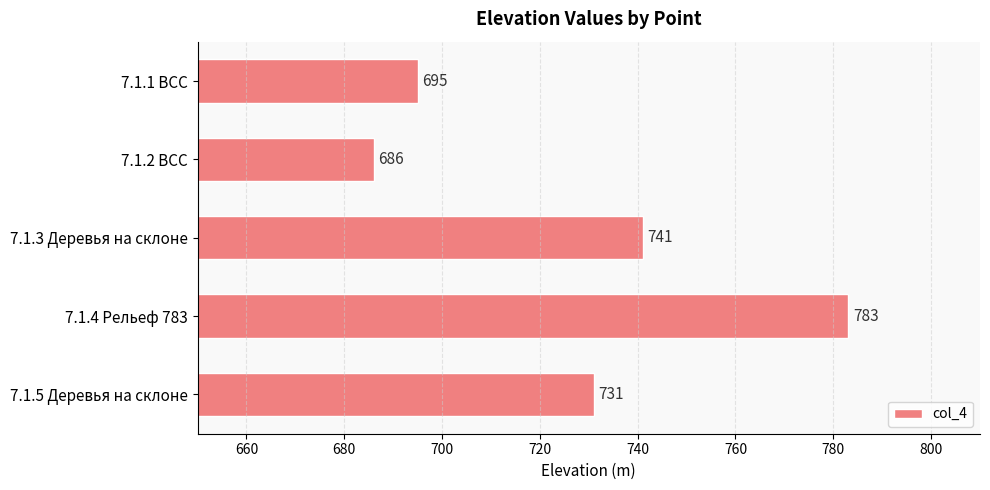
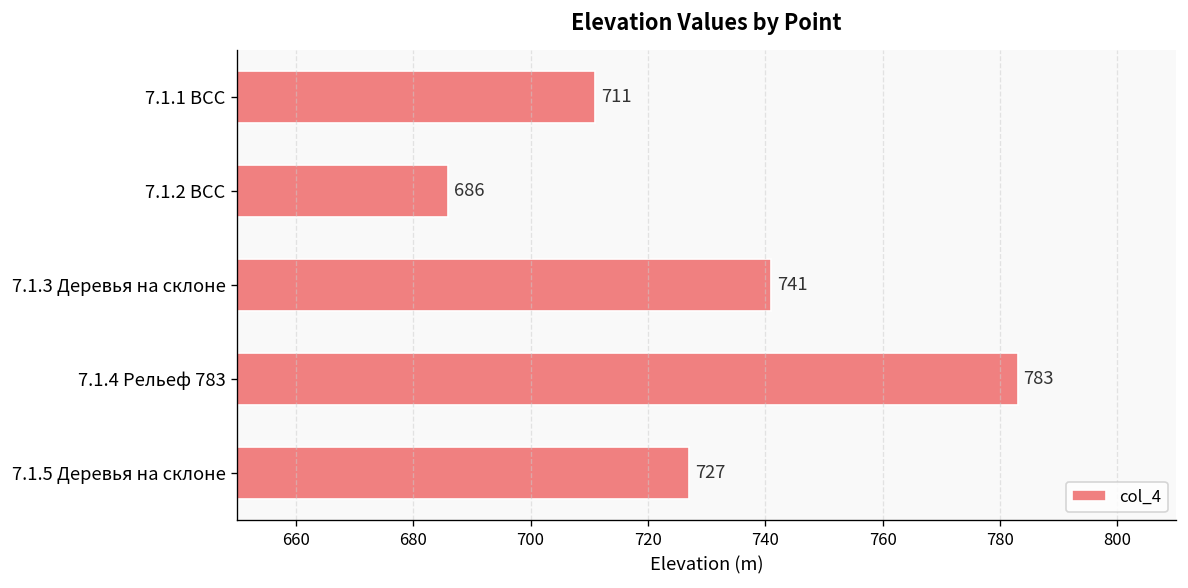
7.1.1 ВСС: 695 -> 711
7.1.5 Деревья на склоне: 731 -> 727
